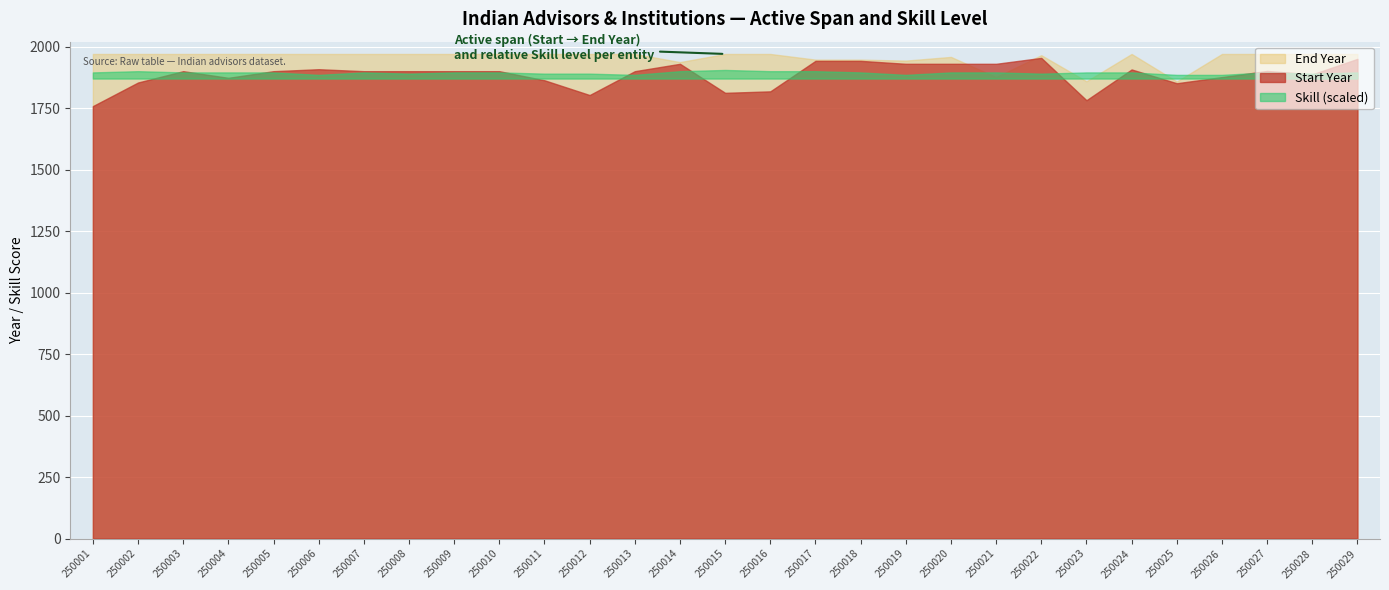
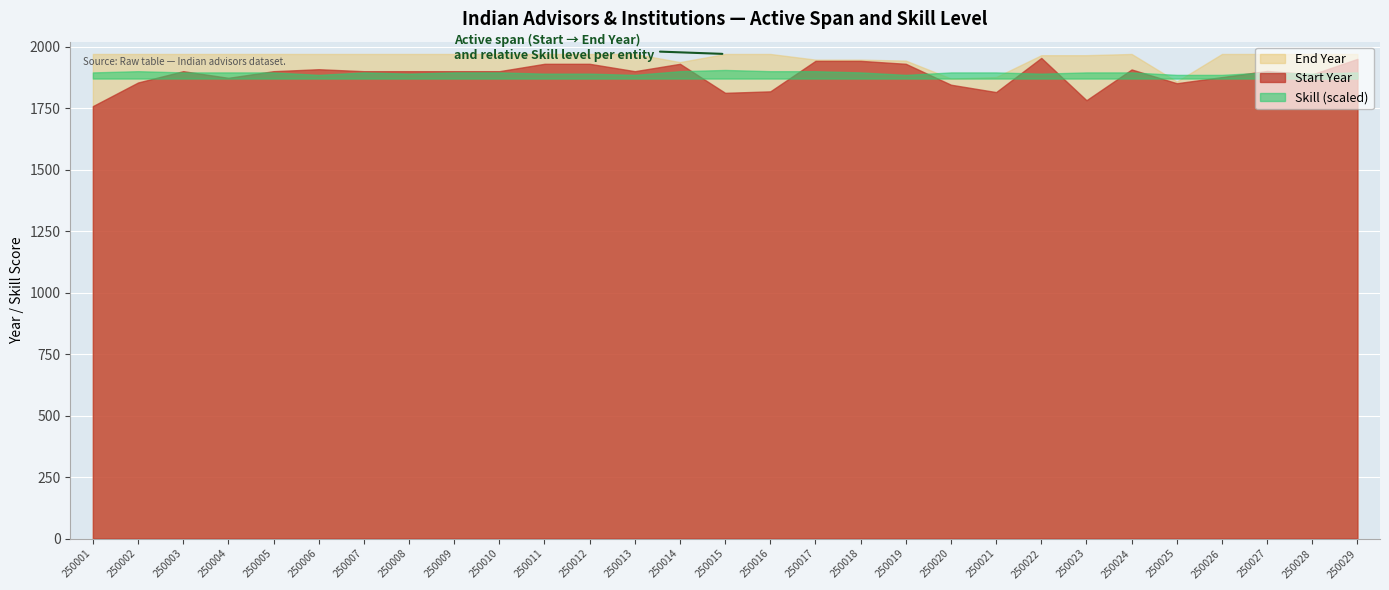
Start Year, 250011: 1860 -> 1930
Start Year, 250012: 1800 -> 1930
End Year, 250020: 1960 -> 1870
Start Year, 250020: 1930 -> 1850
Start Year, 250021: 1930 -> 1820
End Year, 250023: 1860 -> 1970
